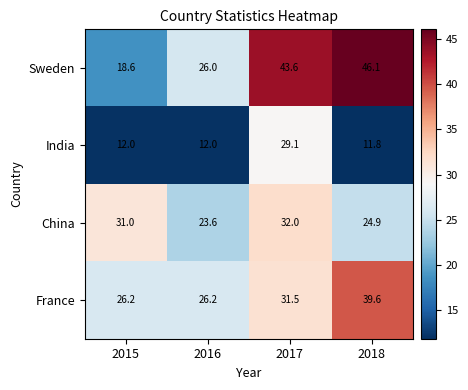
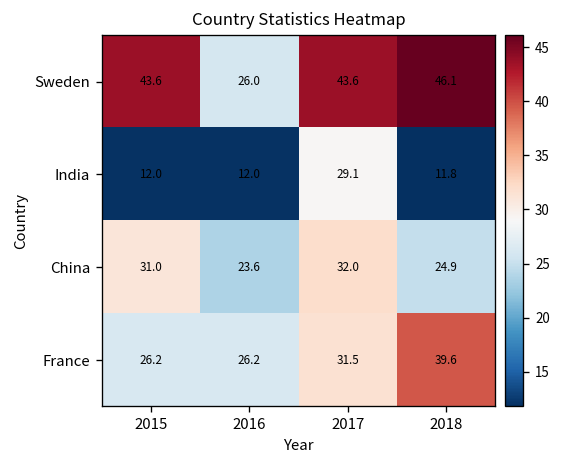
Sweden, 2015: 18.6 -> 43.6
